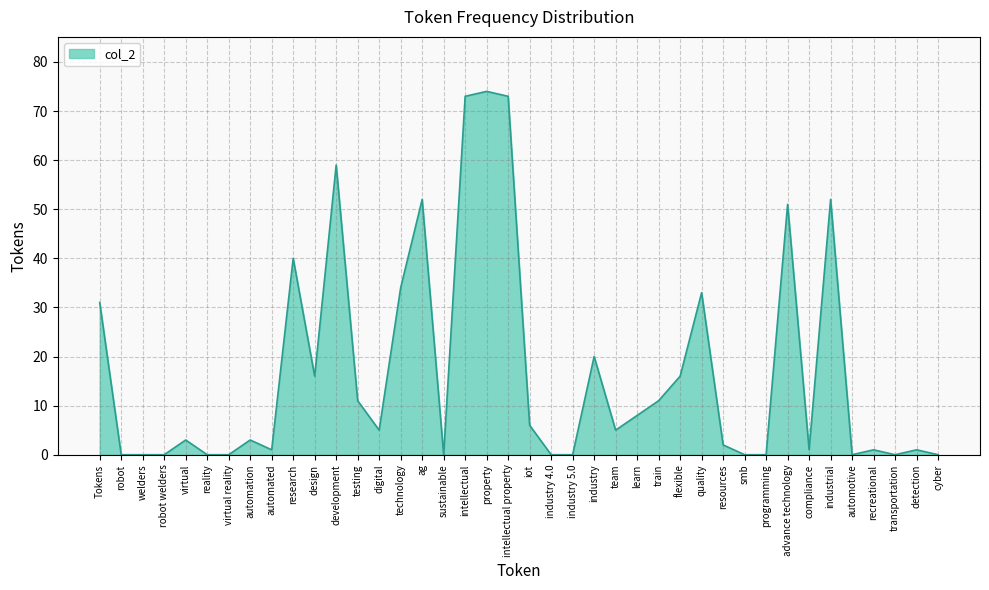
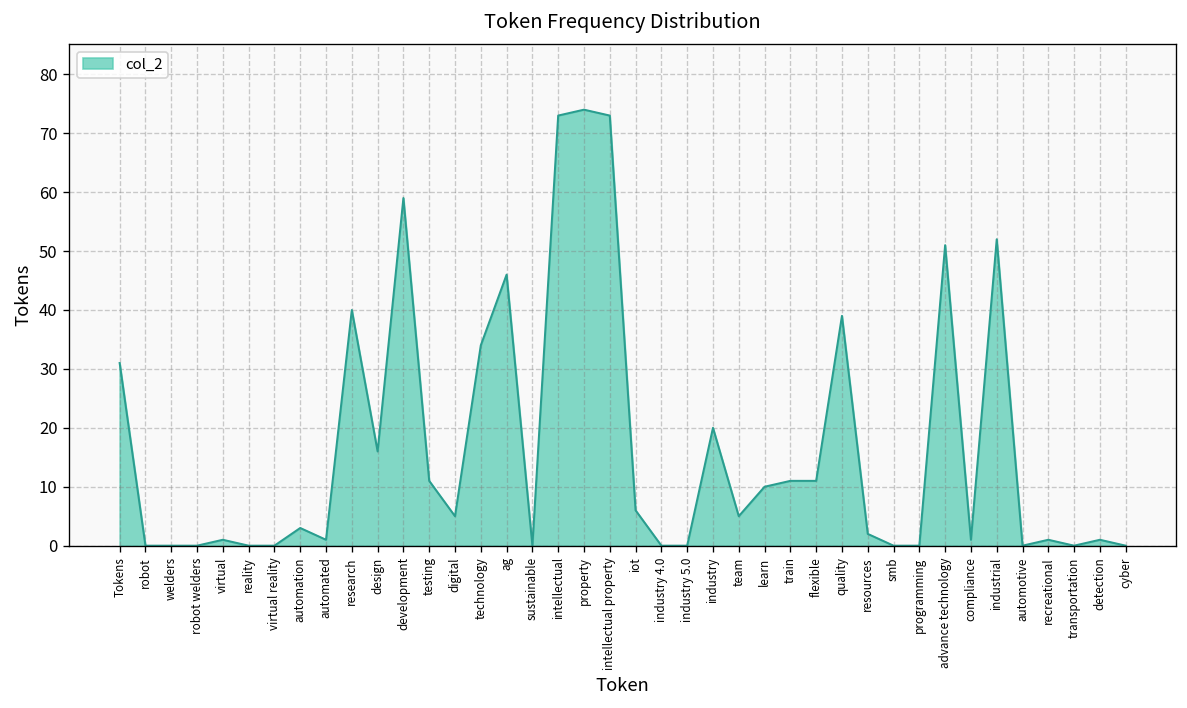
virtual: 3 -> 1
ag: 52 -> 46
learn: 8 -> 10
flexible: 16 -> 11
quality: 33 -> 39
